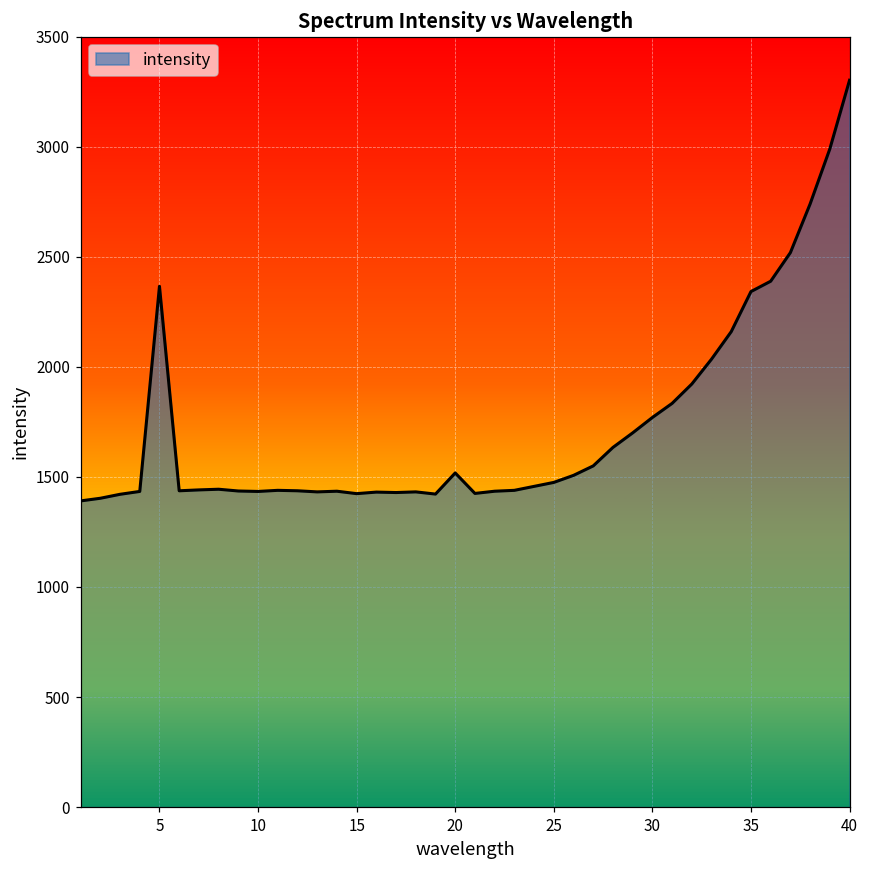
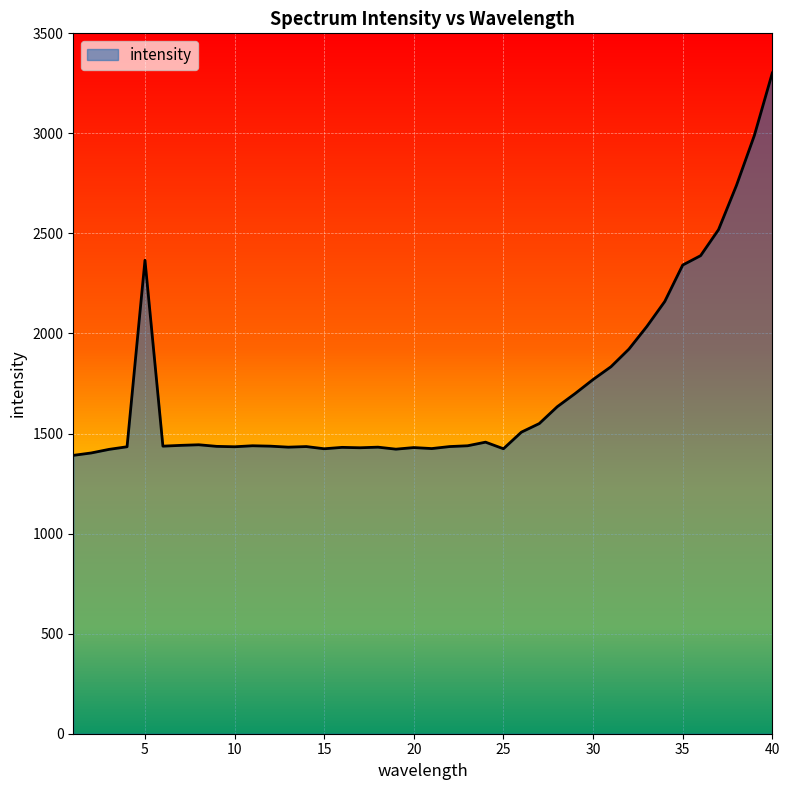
20: 1520 -> 1430
25: 1480 -> 1420
